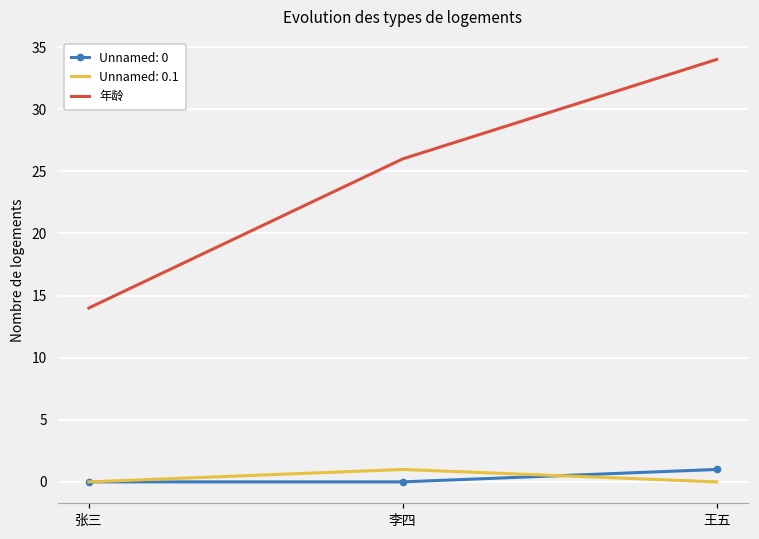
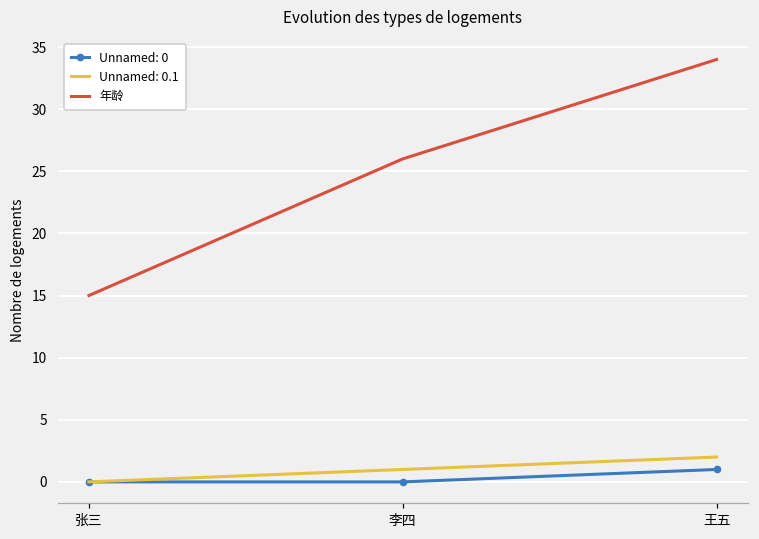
年龄, 张三: 14 -> 15
Unnamed: 0.1, 王五: 0 -> 2
